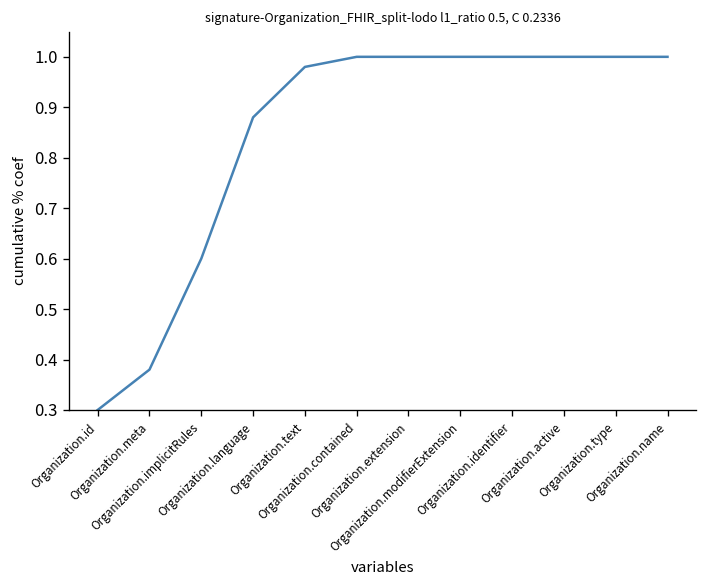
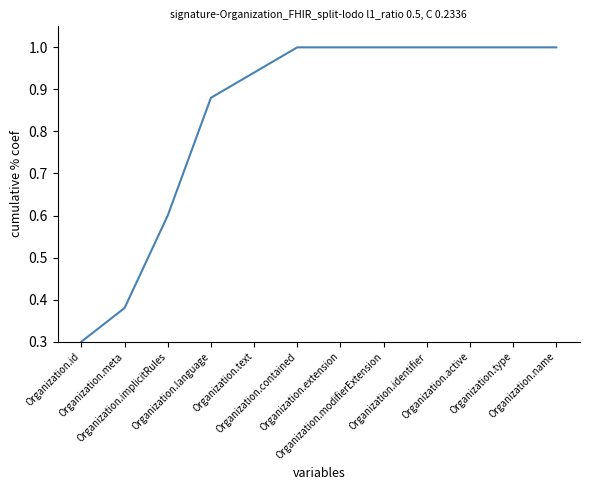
Organization.text: 0.98 -> 0.94
